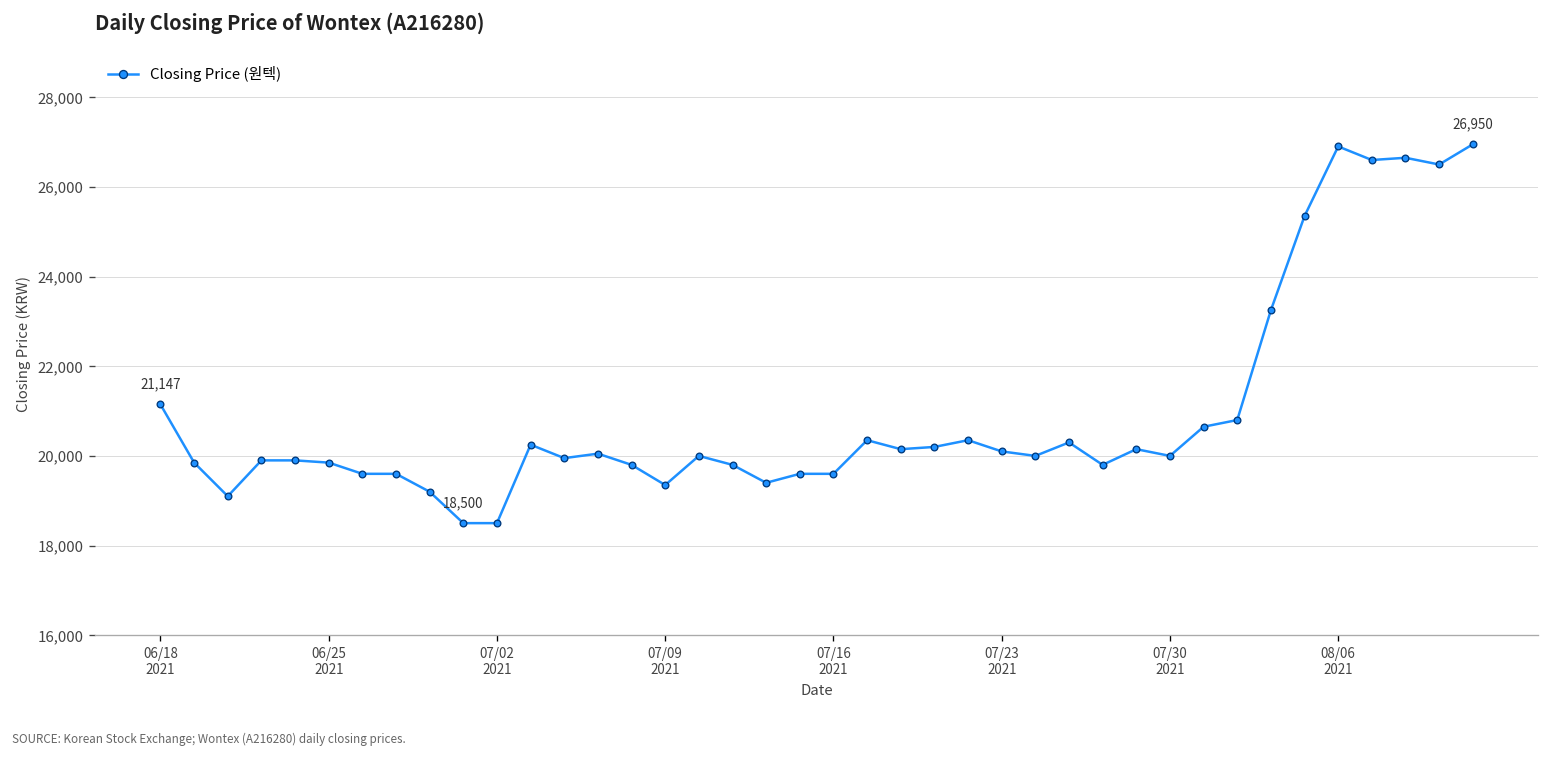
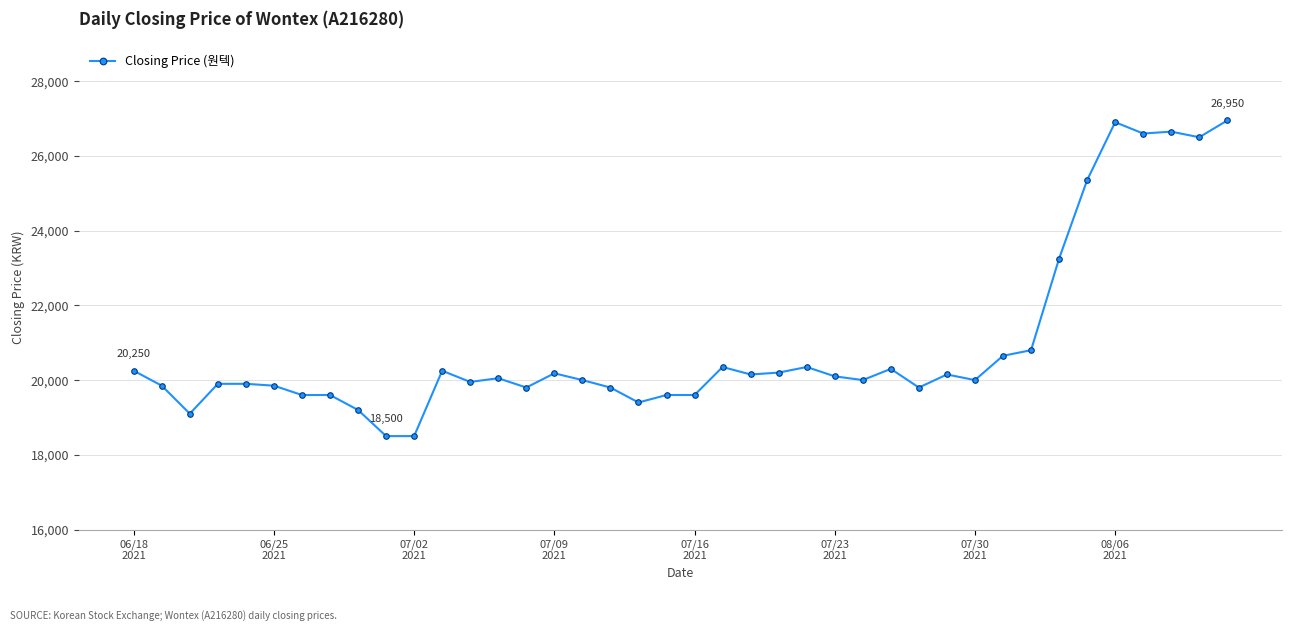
06/18 2021: 21,147 -> 20,250
07/09 2021: 19,400 -> 20,200
